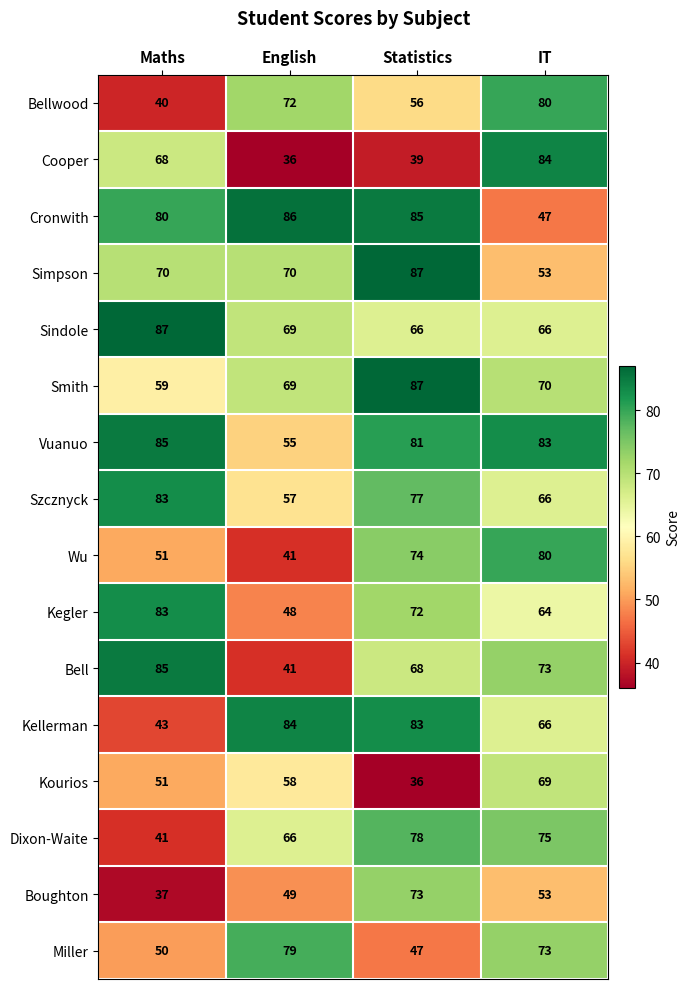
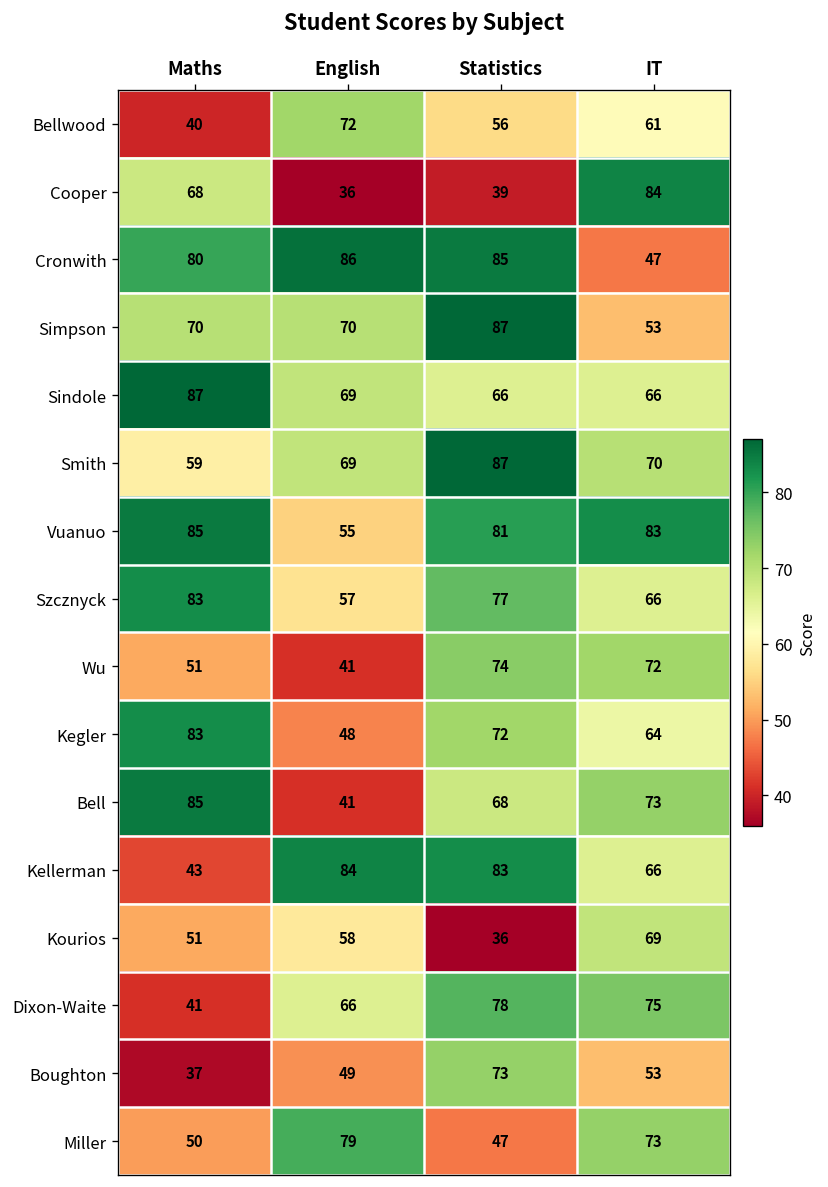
Bellwood, IT: 80 -> 61
Wu, IT: 80 -> 72
